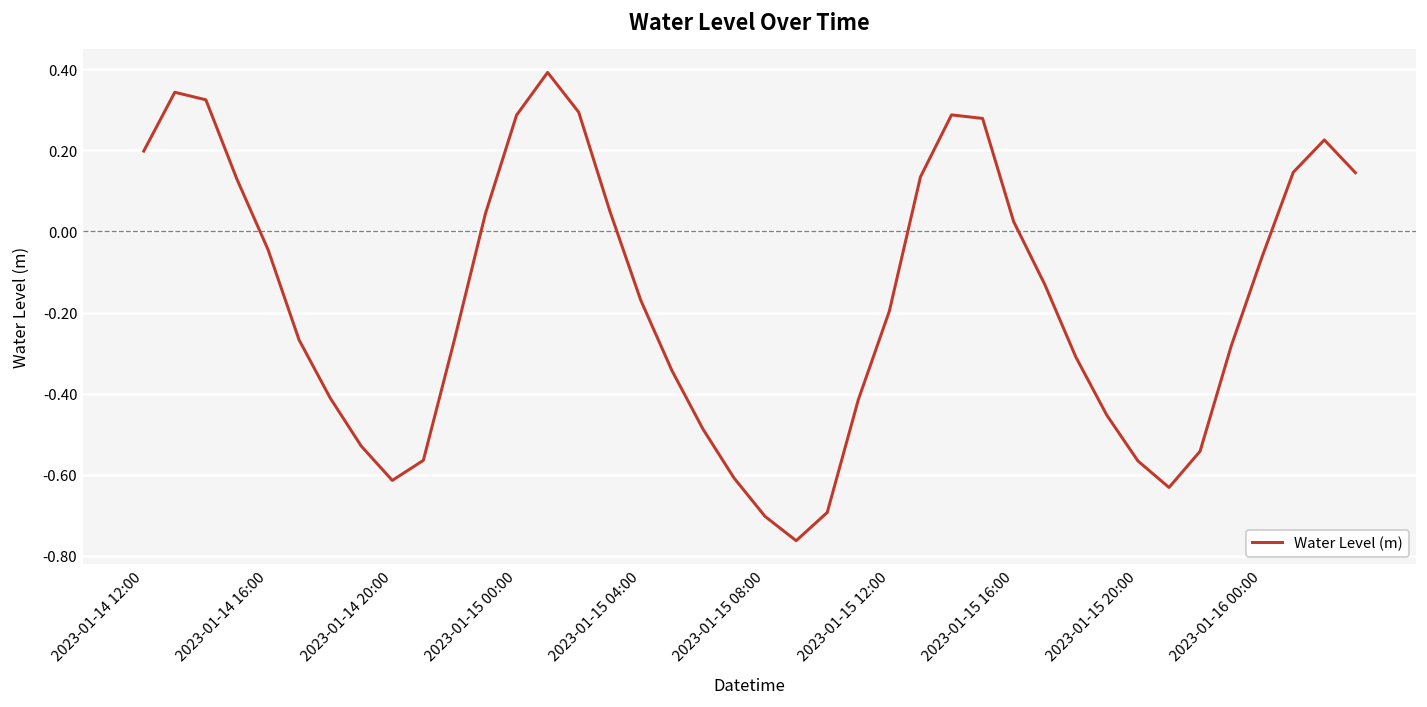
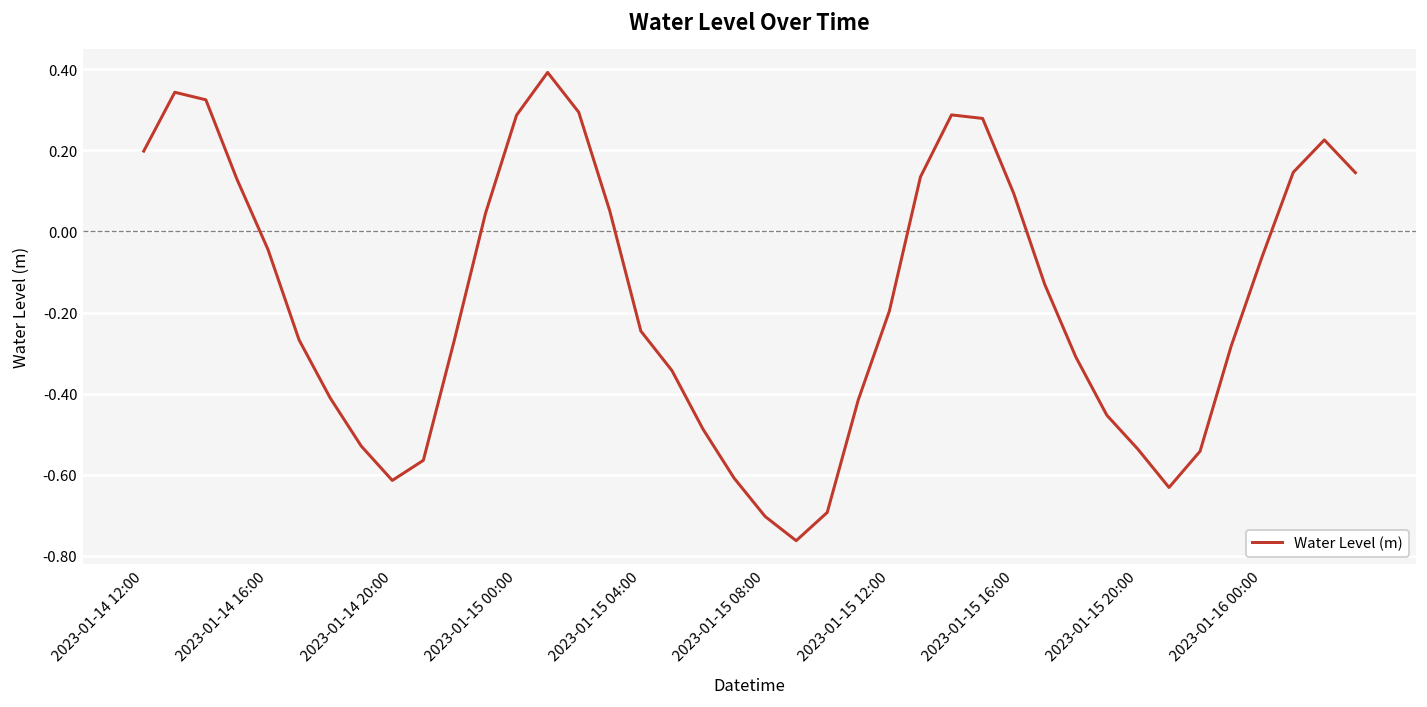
2023-01-15 04:00: -0.17 -> -0.25
2023-01-15 16:00: 0.02 -> 0.09
2023-01-15 20:00: -0.57 -> -0.54
